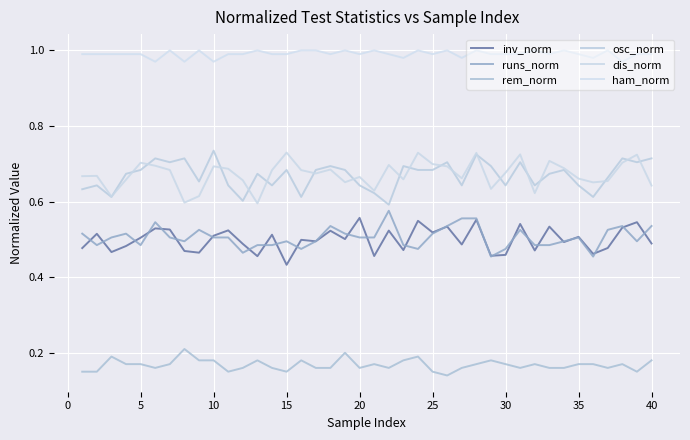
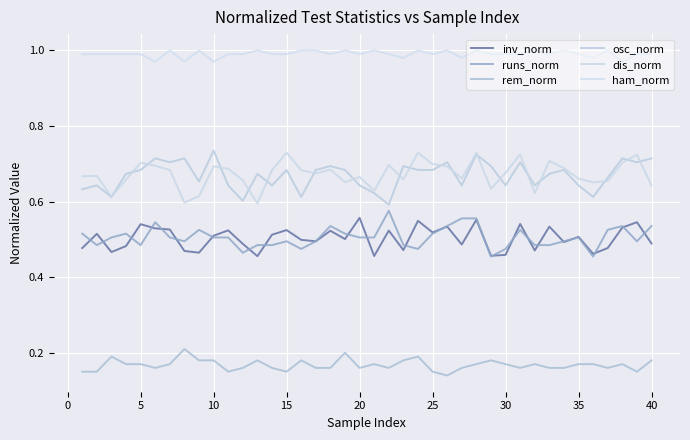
inv_norm, 5: 0.50 -> 0.54
inv_norm, 15: 0.43 -> 0.52
